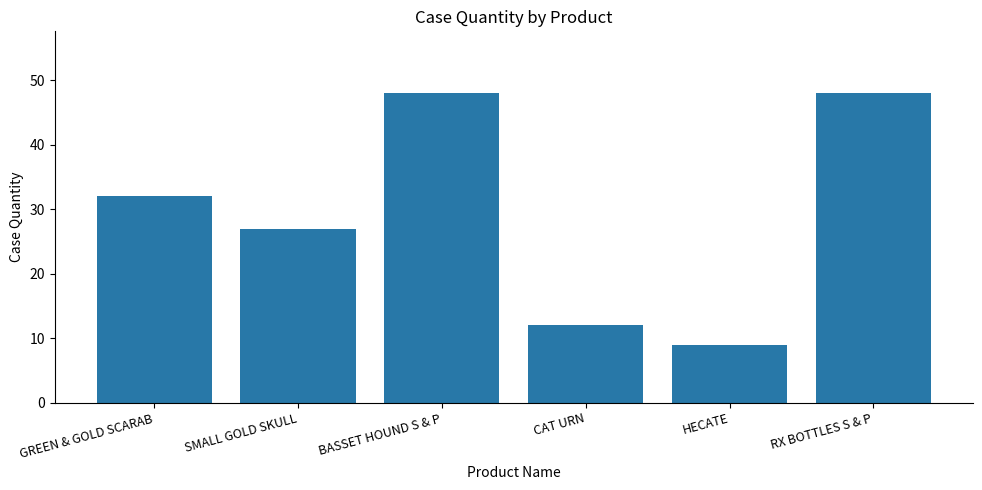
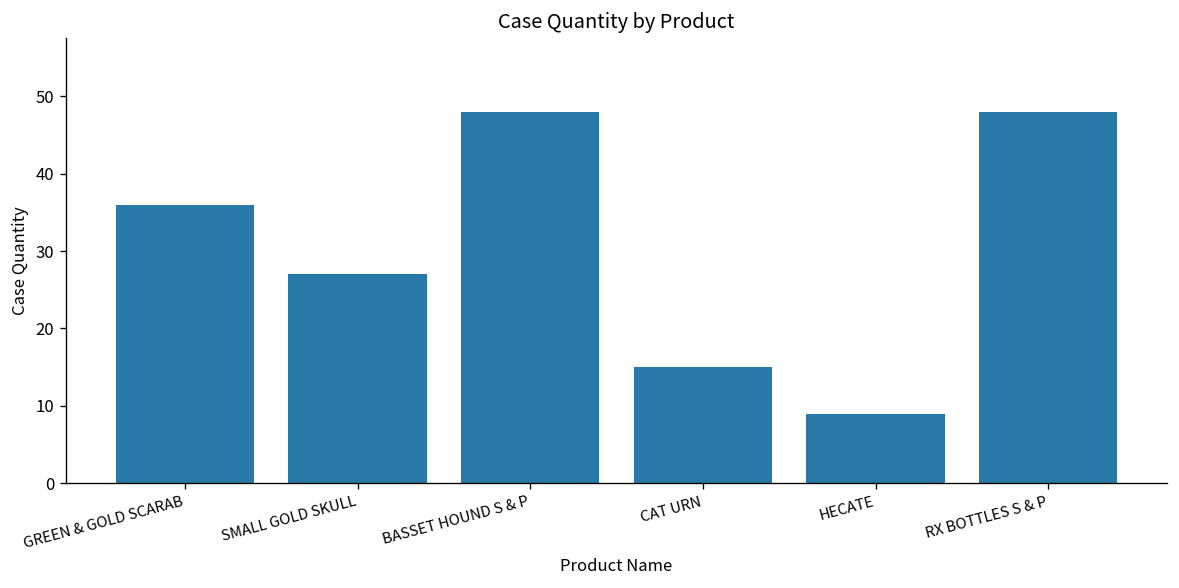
GREEN & GOLD SCARAB: 32 -> 36
CAT URN: 12 -> 15
